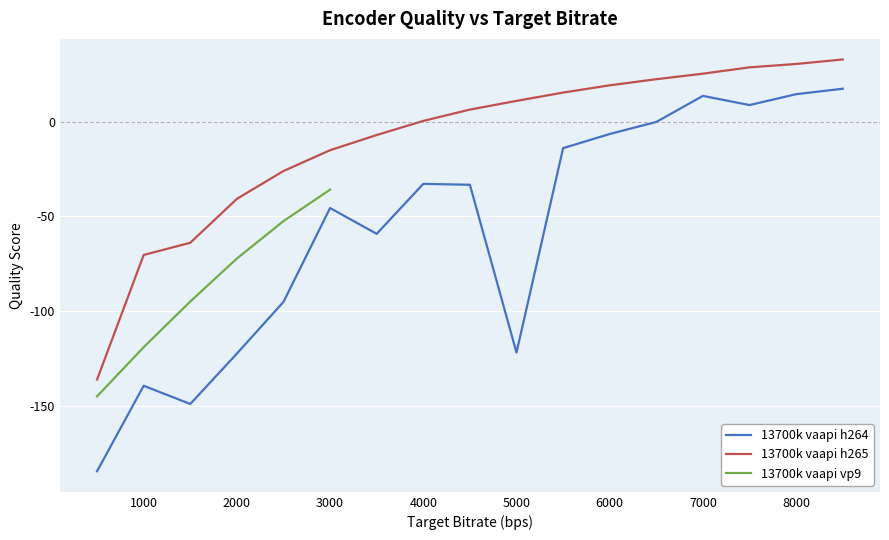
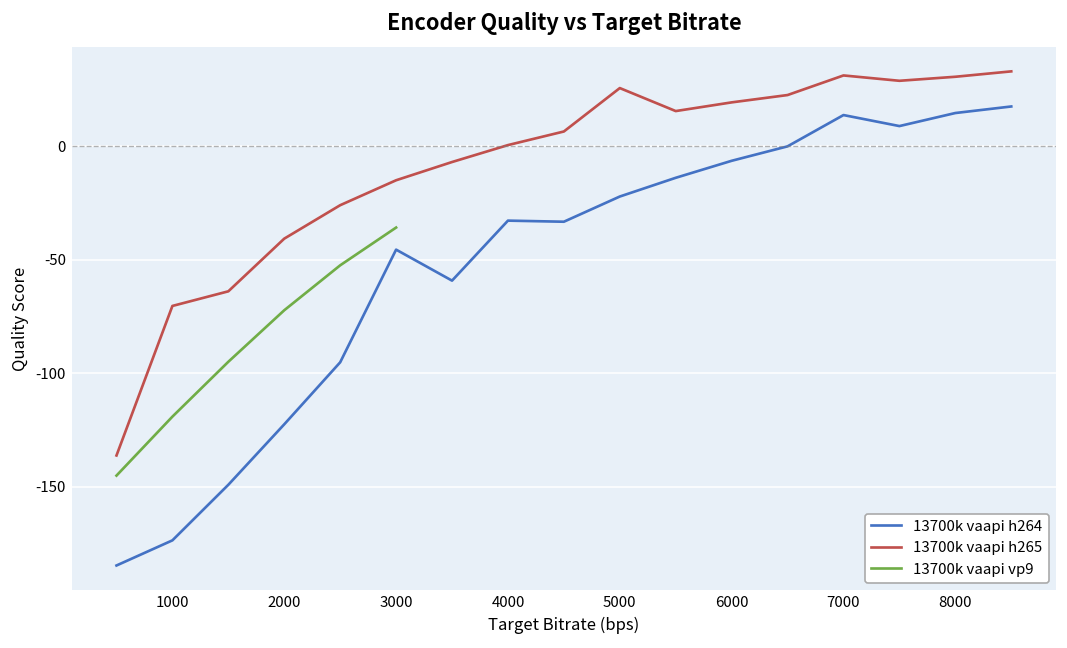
13700k vaapi h264, 1000: -139 -> -173
13700k vaapi h264, 5000: -122 -> -22
13700k vaapi h265, 5000: 11 -> 26
13700k vaapi h265, 7000: 25 -> 31
